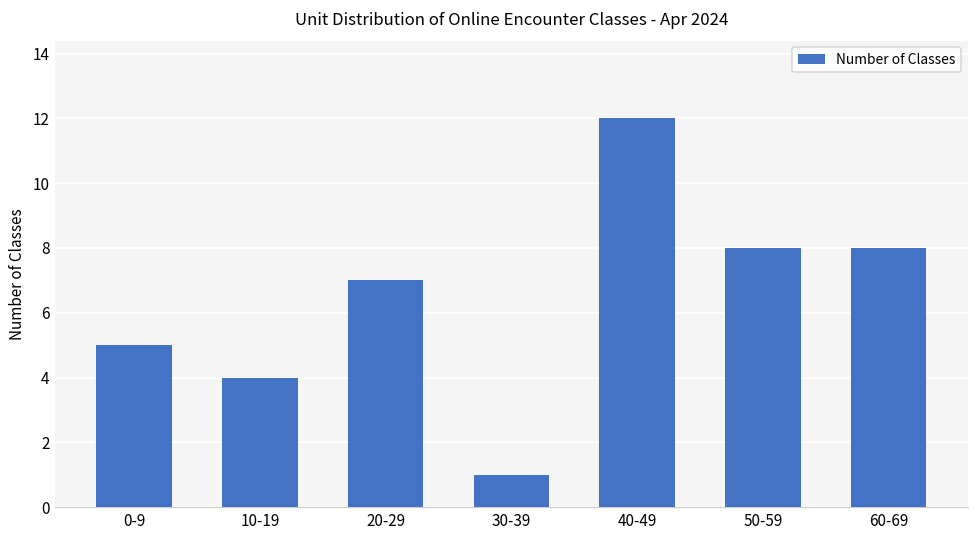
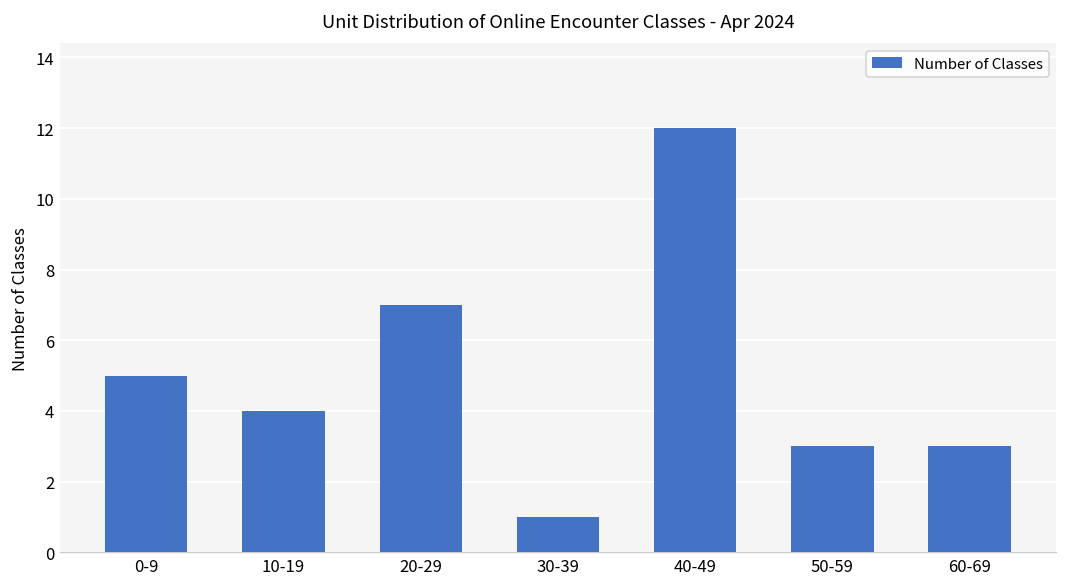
50-59: 8 -> 3
60-69: 8 -> 3
